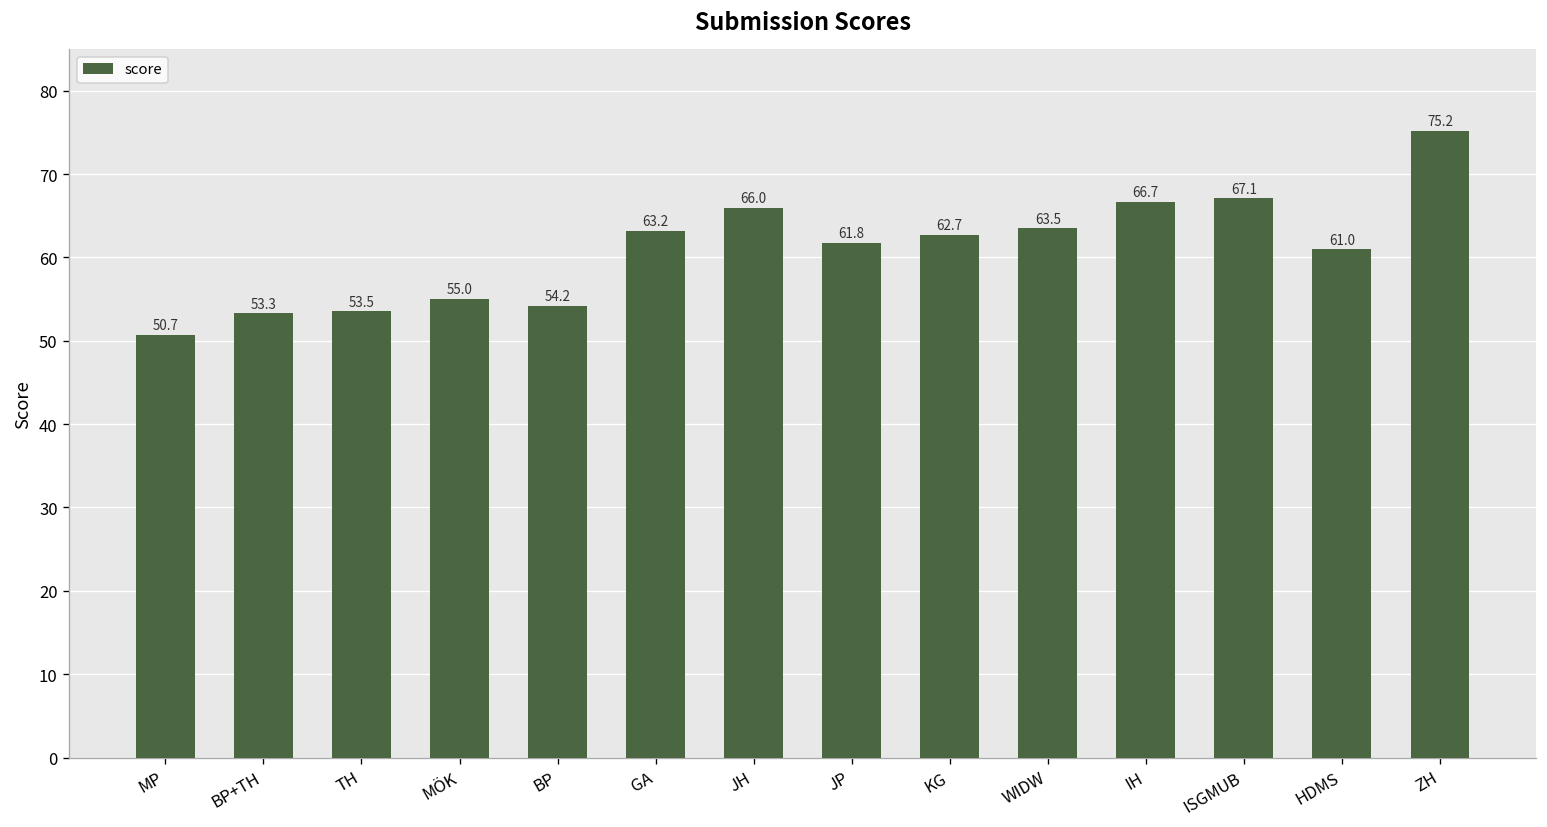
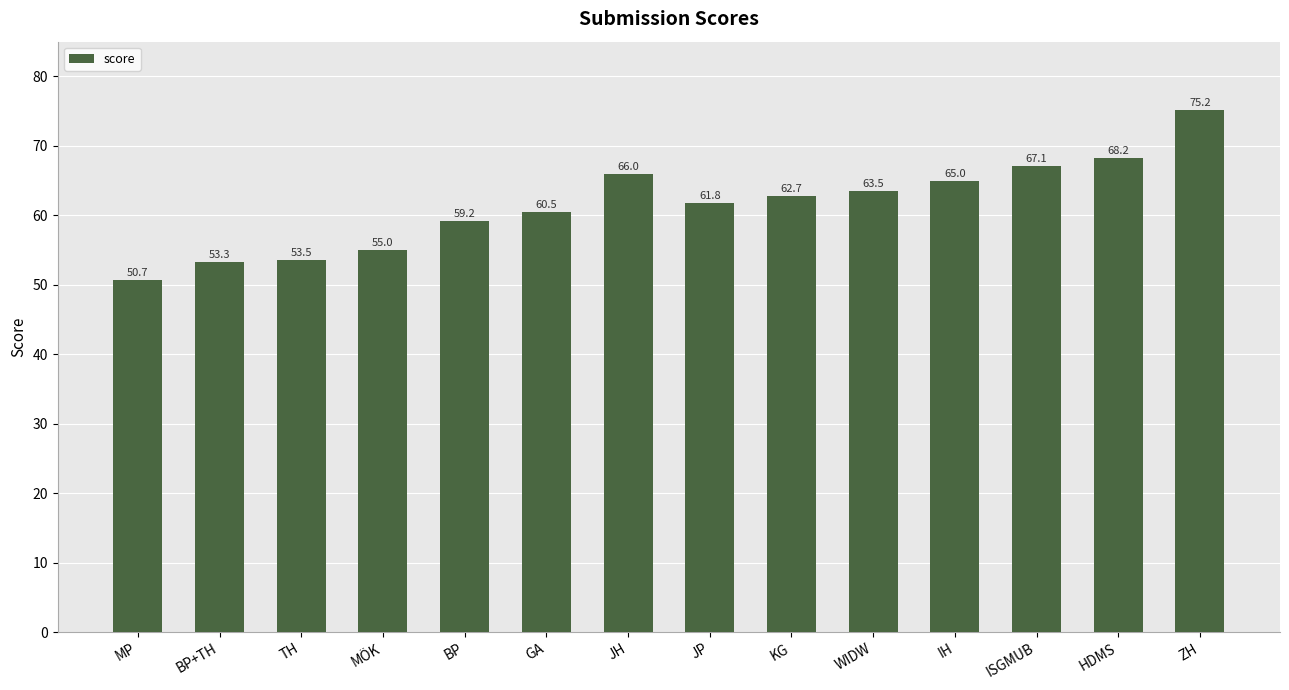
BP: 54.2 -> 59.2
GA: 63.2 -> 60.5
IH: 66.7 -> 65.0
HDMS: 61.0 -> 68.2
